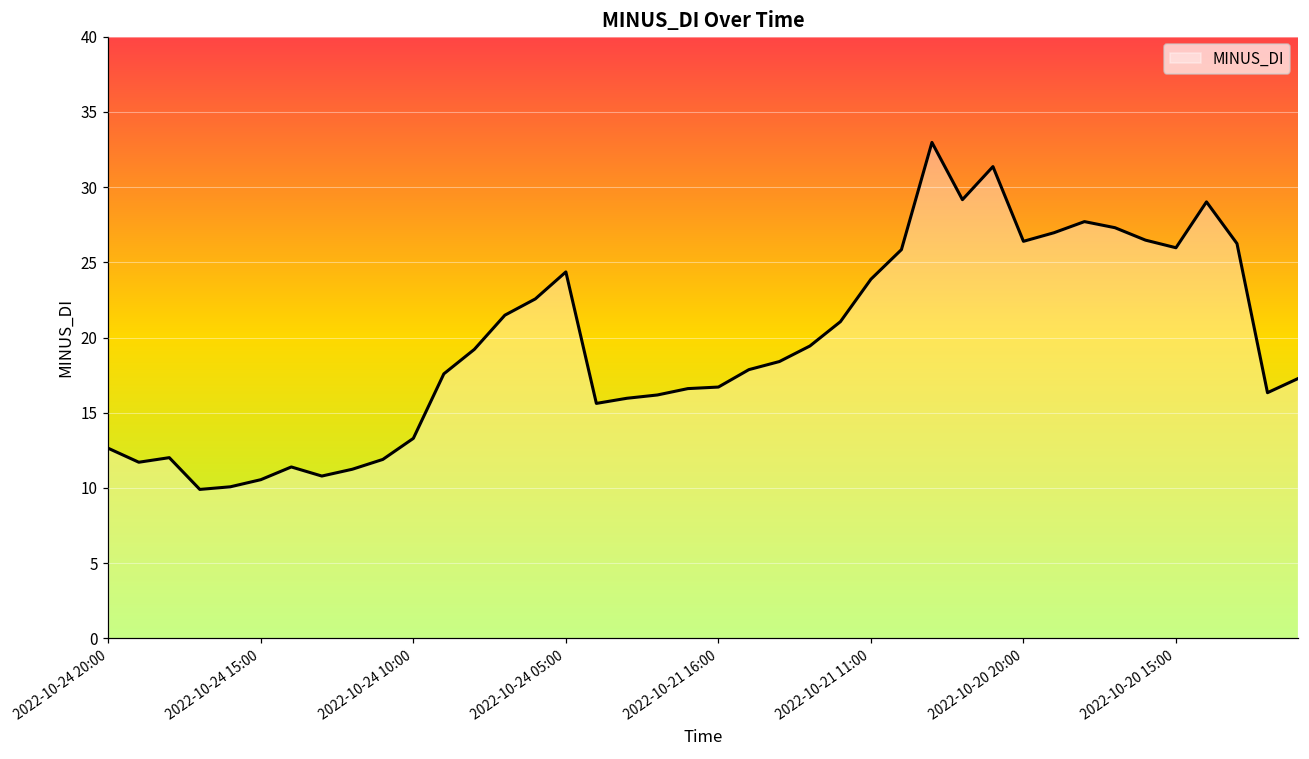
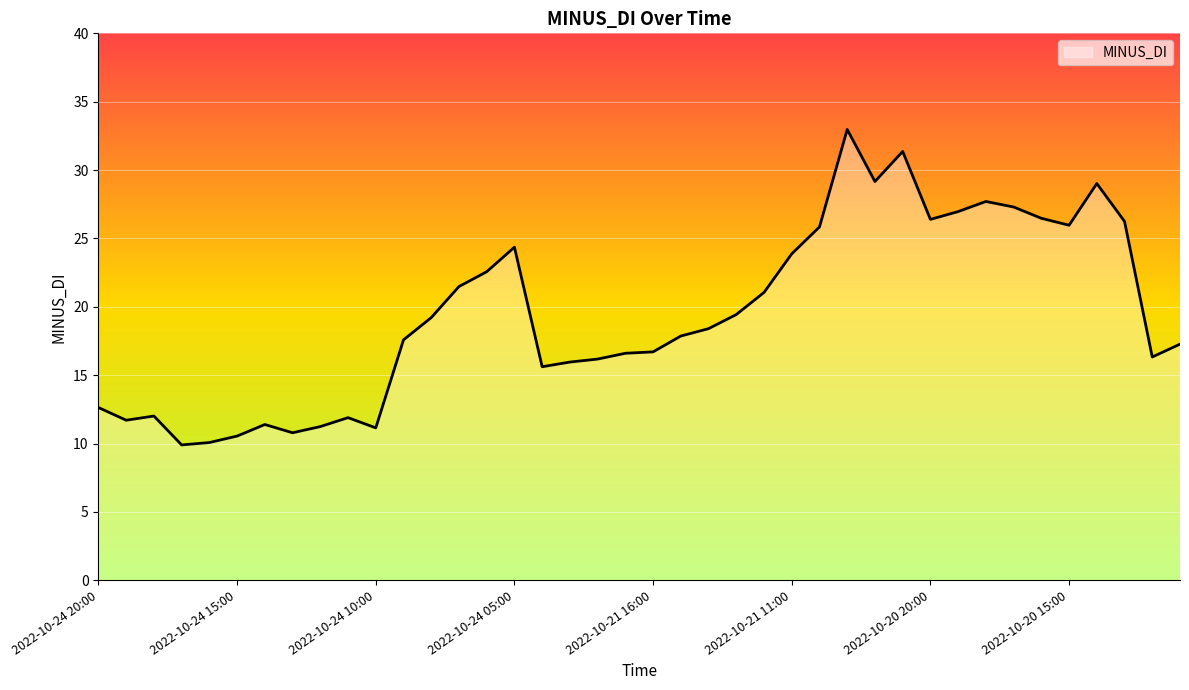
2022-10-24 10:00: 13.3 -> 11.2
